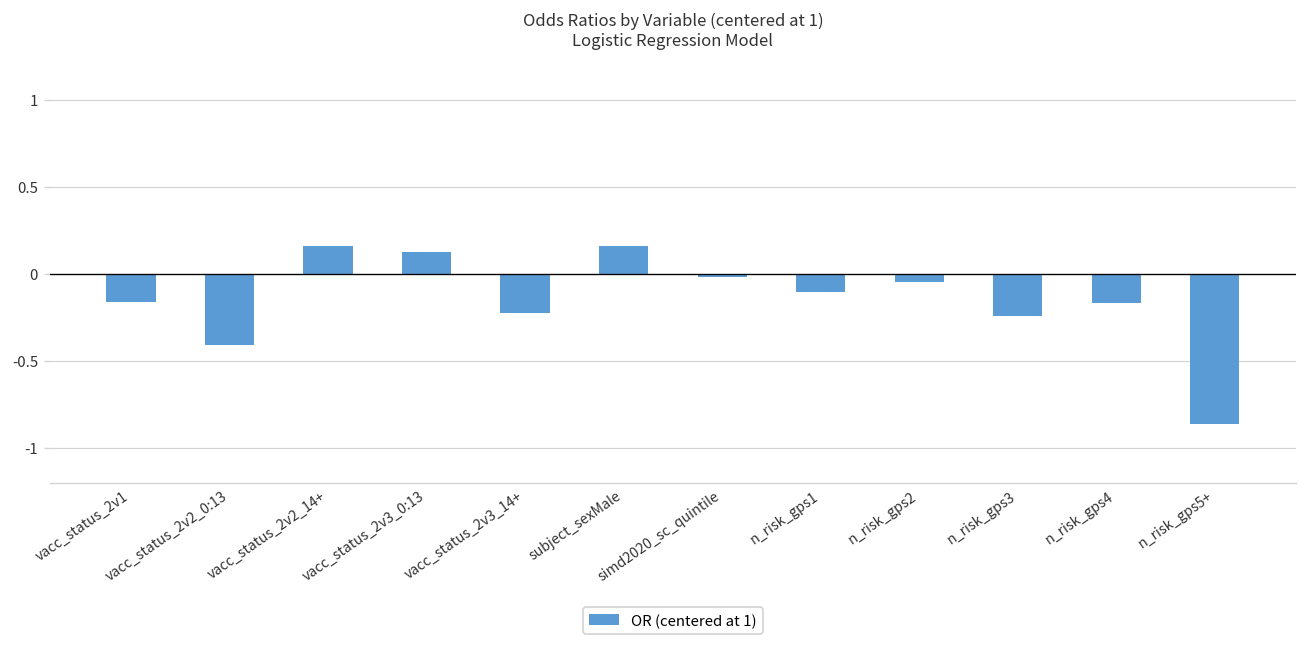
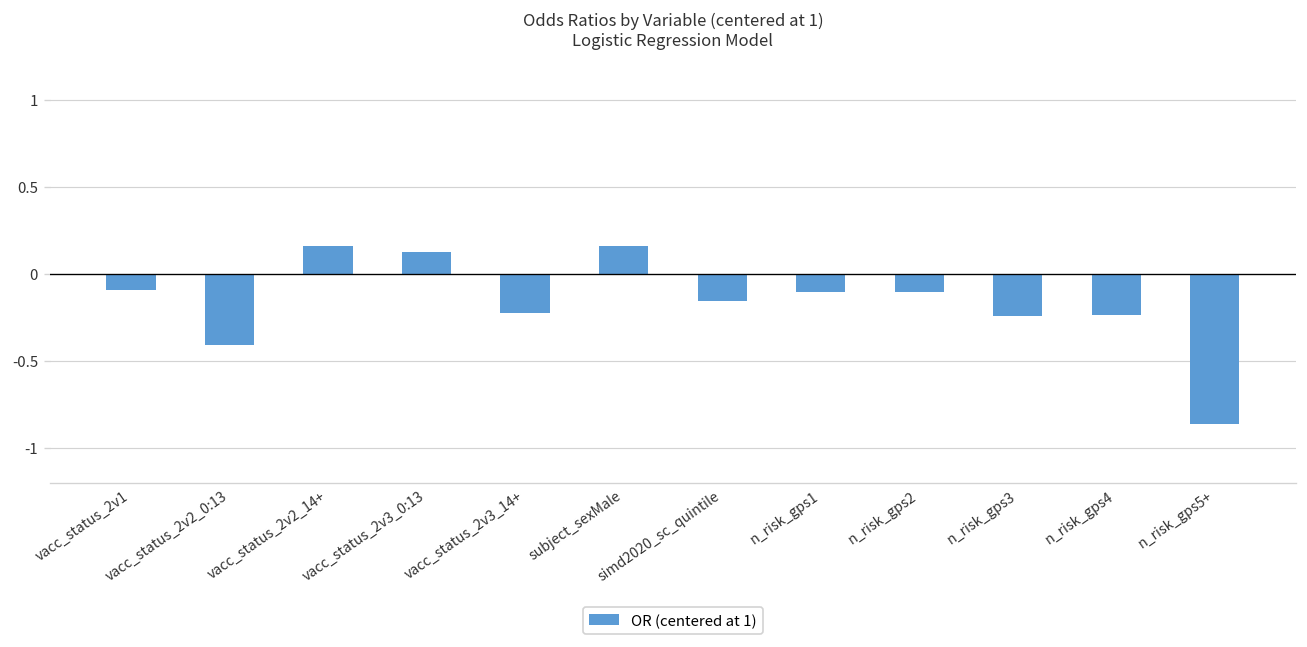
vacc_status_2v1: -0.16 -> -0.09
simd2020_sc_quintile: -0.02 -> -0.15
n_risk_gps2: -0.05 -> -0.10
n_risk_gps4: -0.17 -> -0.24
